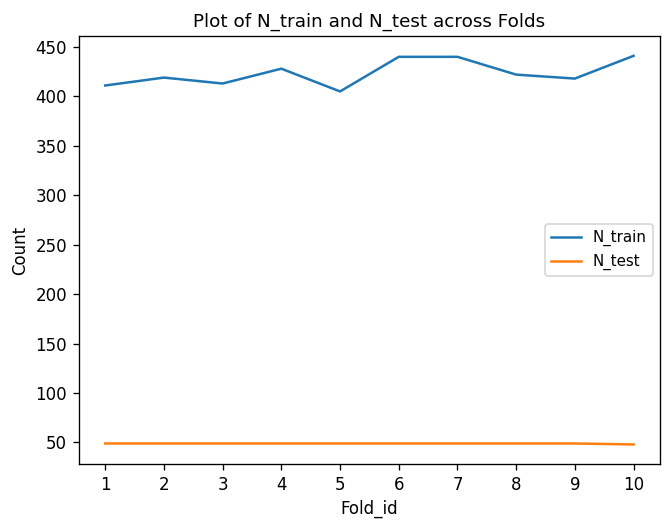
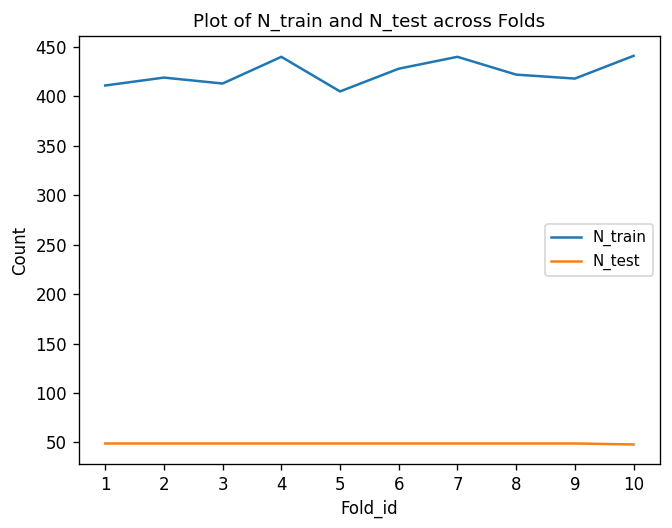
N_train, 4: 430 -> 440
N_train, 6: 440 -> 430
